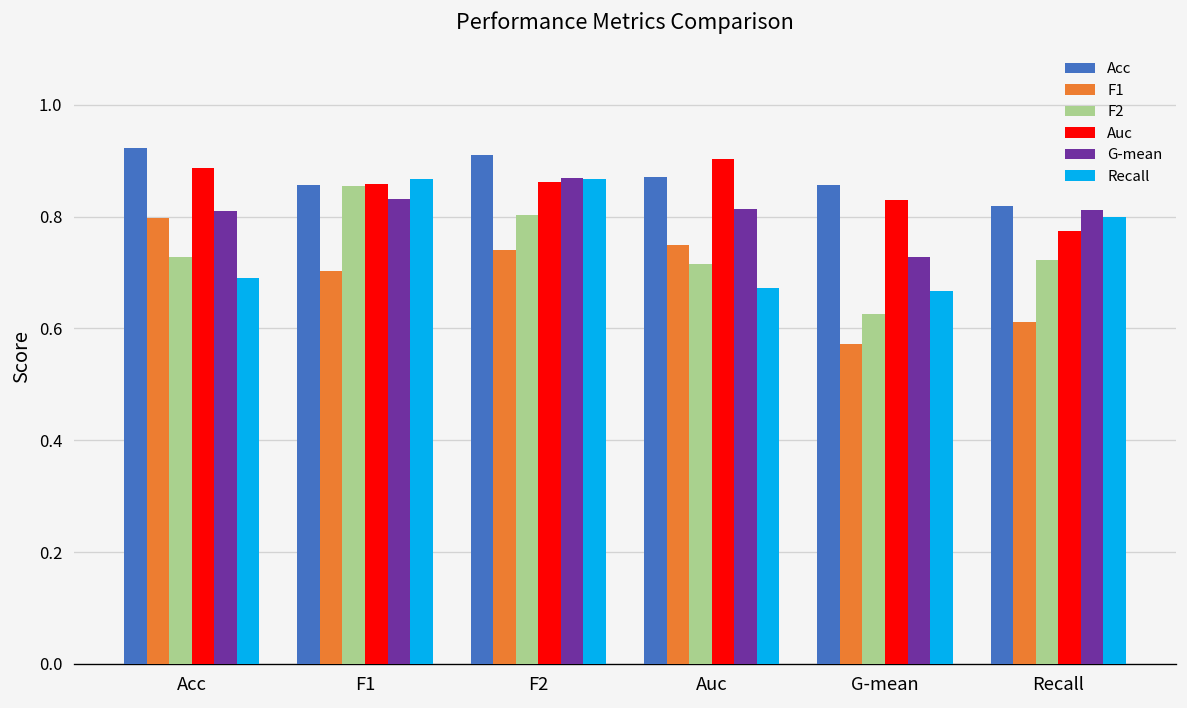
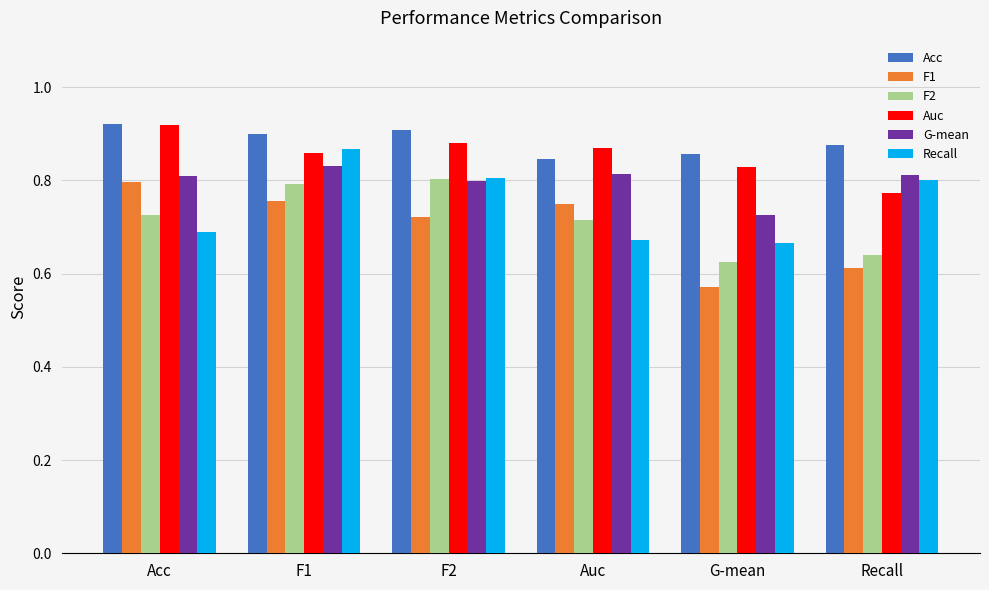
Auc, Acc: 0.89 -> 0.92
Acc, F1: 0.86 -> 0.90
F1, F1: 0.70 -> 0.76
F2, F1: 0.85 -> 0.79
F1, F2: 0.74 -> 0.72
Auc, F2: 0.86 -> 0.88
G-mean, F2: 0.87 -> 0.80
Recall, F2: 0.87 -> 0.81
Acc, Auc: 0.87 -> 0.85
Auc, Auc: 0.90 -> 0.87
Acc, Recall: 0.82 -> 0.88
F2, Recall: 0.72 -> 0.64
